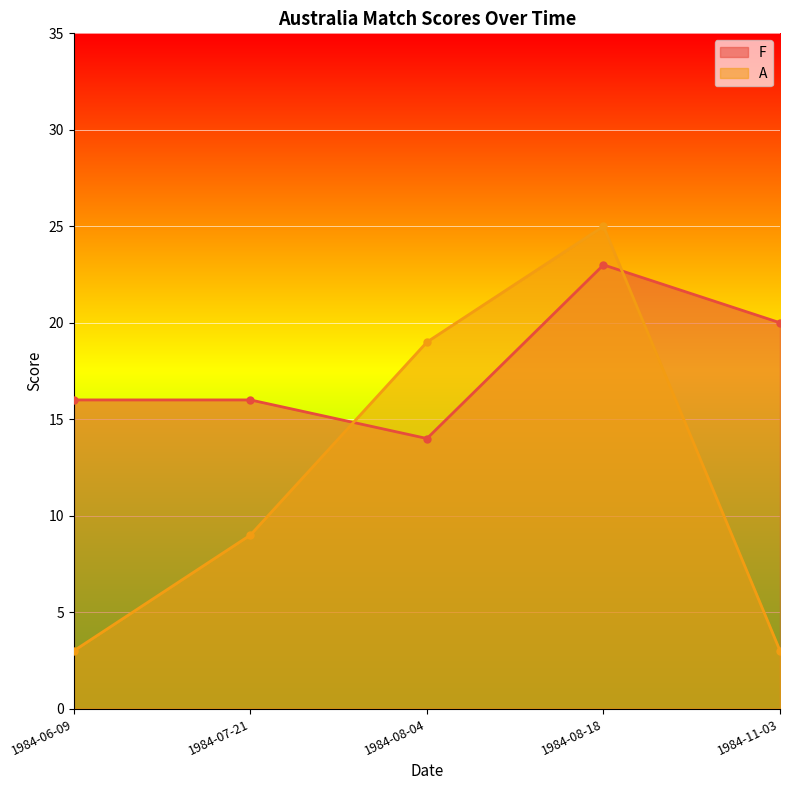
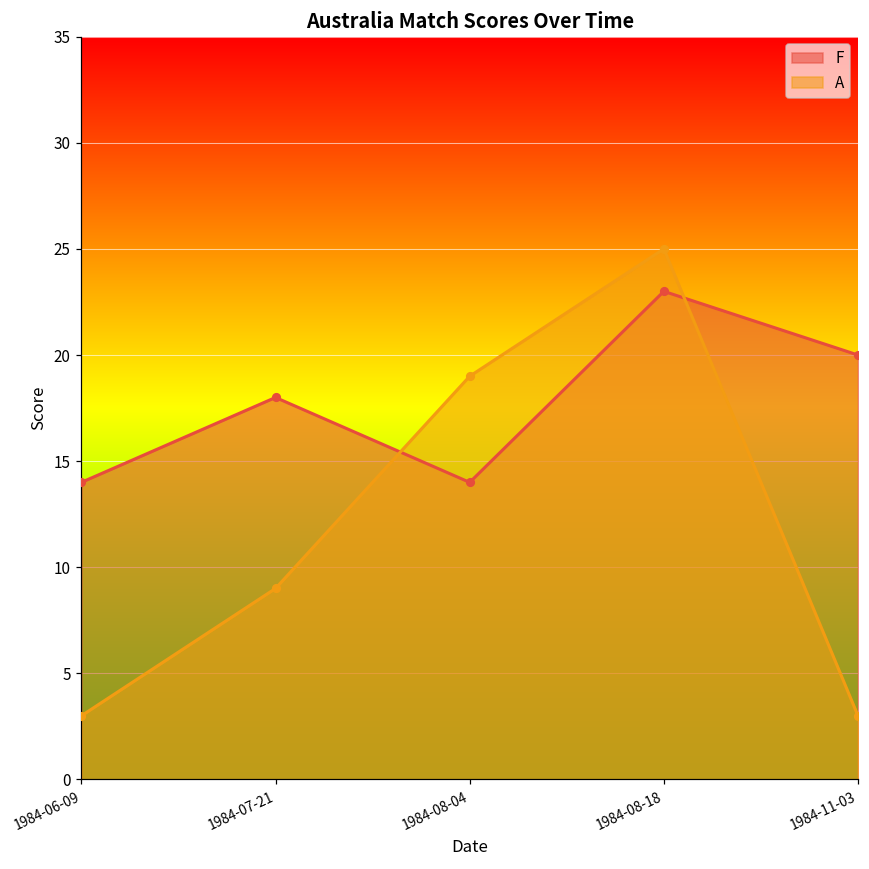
F, 1984-06-09: 16 -> 14
F, 1984-07-21: 16 -> 18
